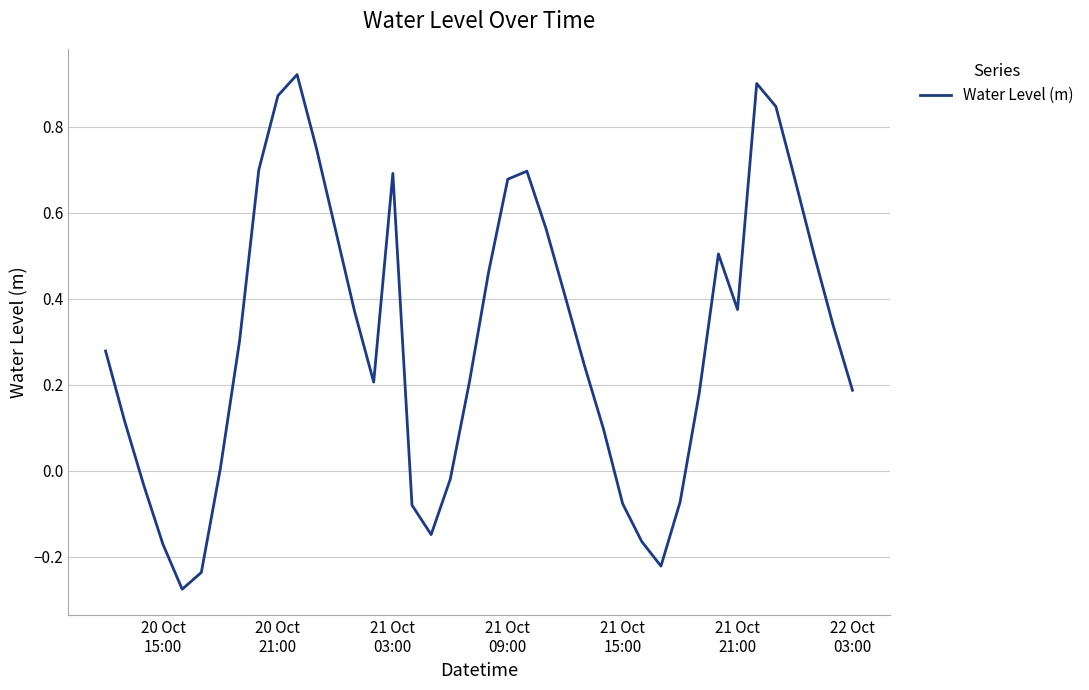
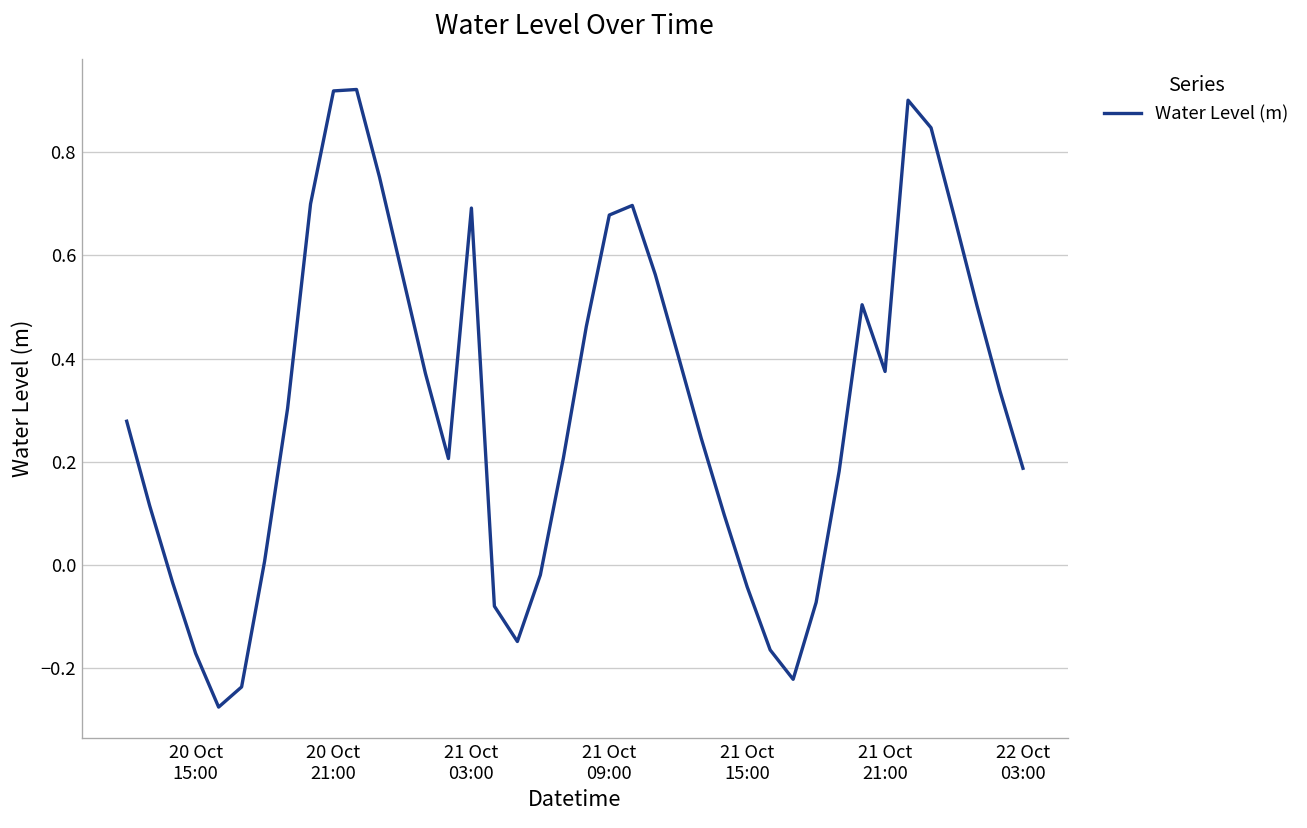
20 Oct 21:00: 0.87 -> 0.92
21 Oct 15:00: -0.08 -> -0.04
